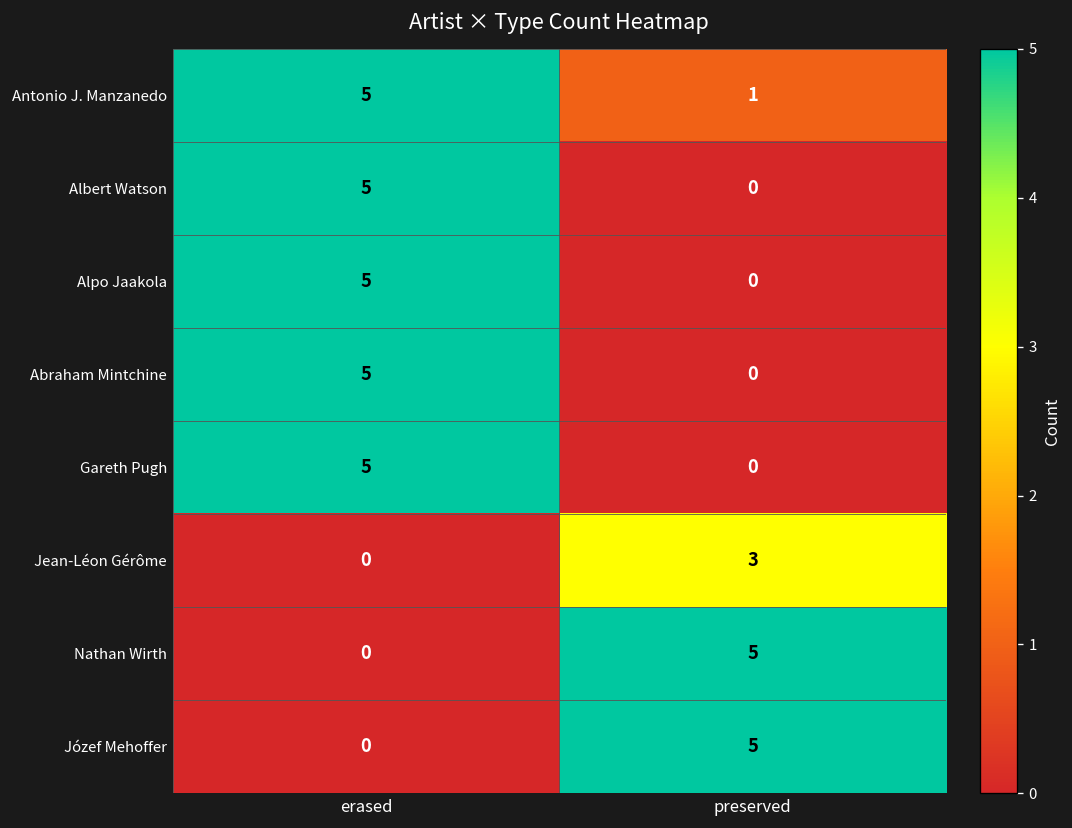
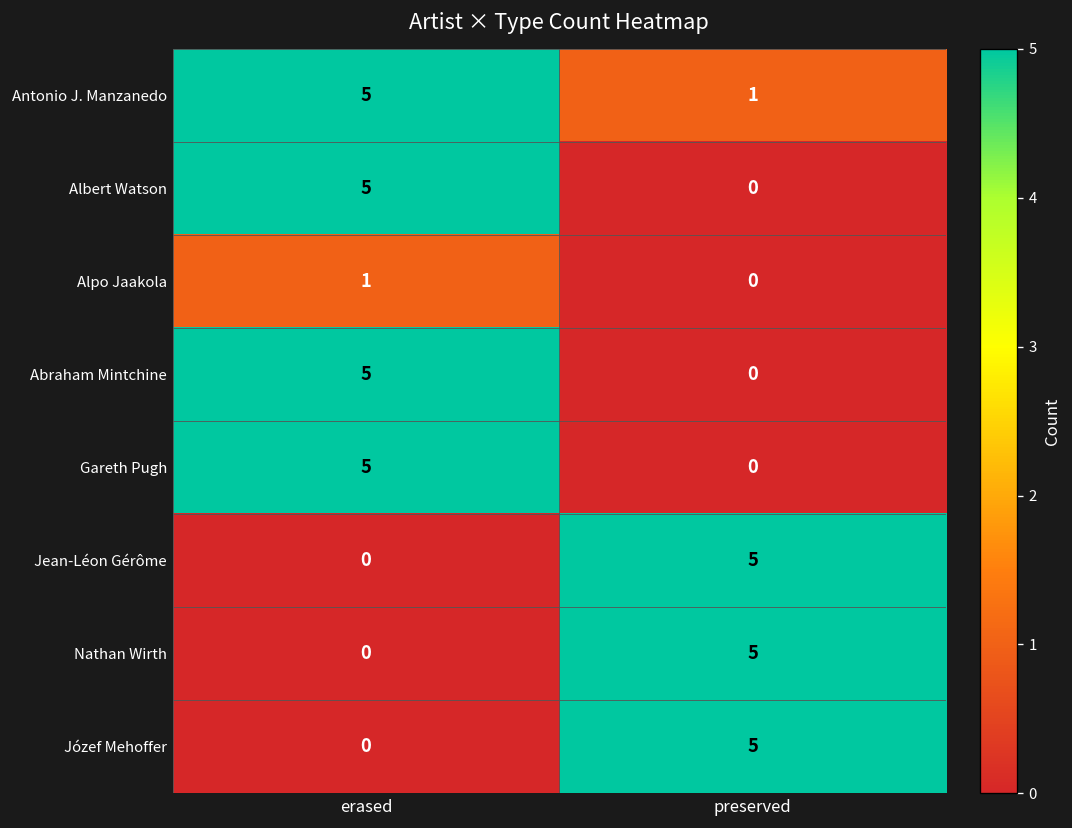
Alpo Jaakola, erased: 5 -> 1
Jean-Léon Gérôme, preserved: 3 -> 5
